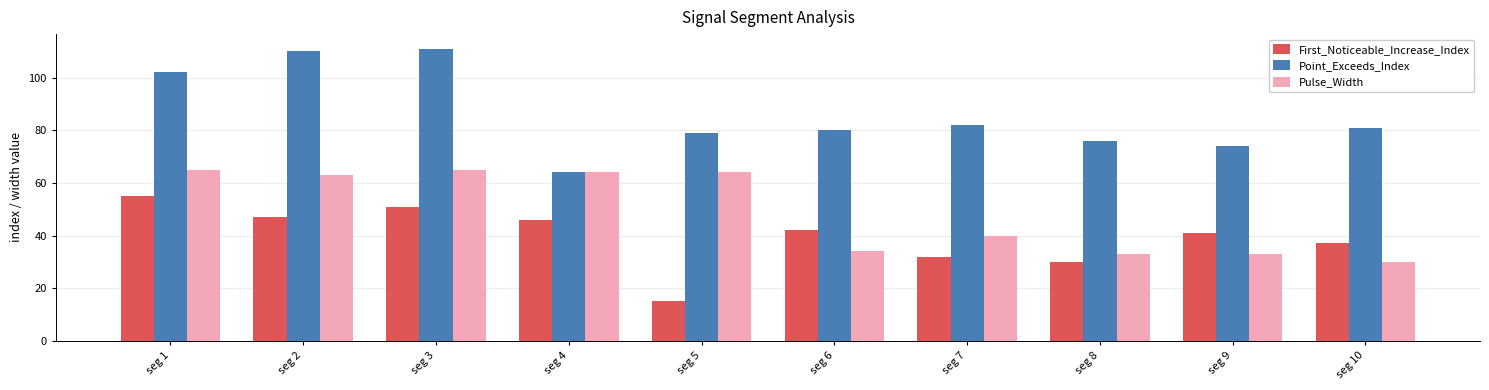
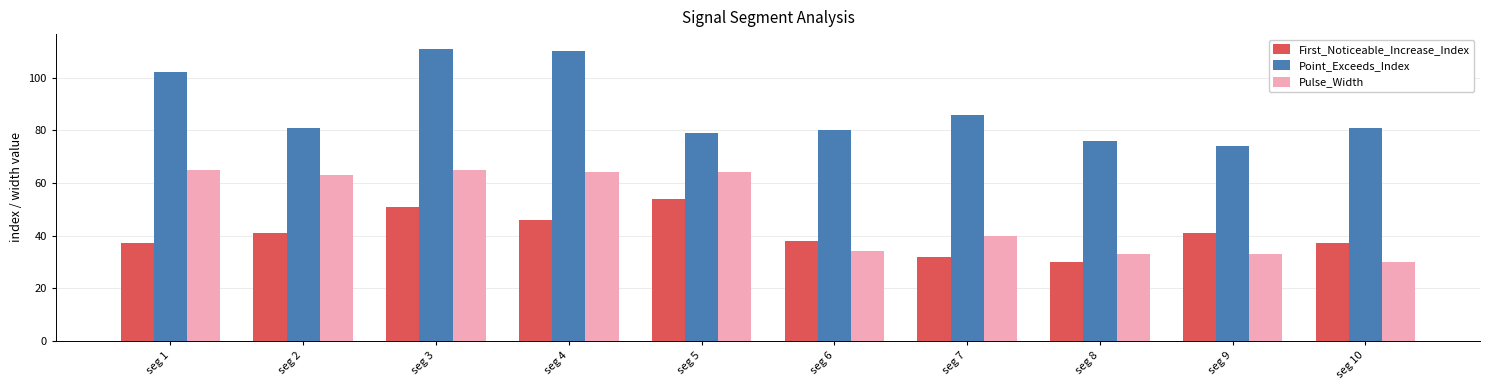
First_Noticeable_Increase_Index, seg 1: 55 -> 37
First_Noticeable_Increase_Index, seg 2: 47 -> 41
Point_Exceeds_Index, seg 2: 110 -> 81
Point_Exceeds_Index, seg 4: 64 -> 110
First_Noticeable_Increase_Index, seg 5: 15 -> 54
First_Noticeable_Increase_Index, seg 6: 42 -> 38
Point_Exceeds_Index, seg 7: 82 -> 86
